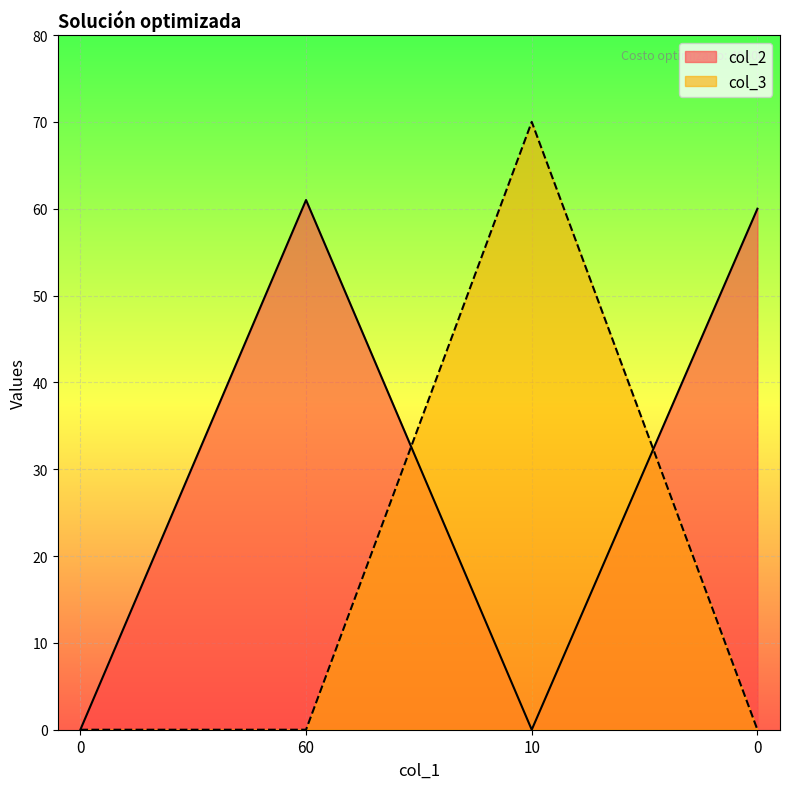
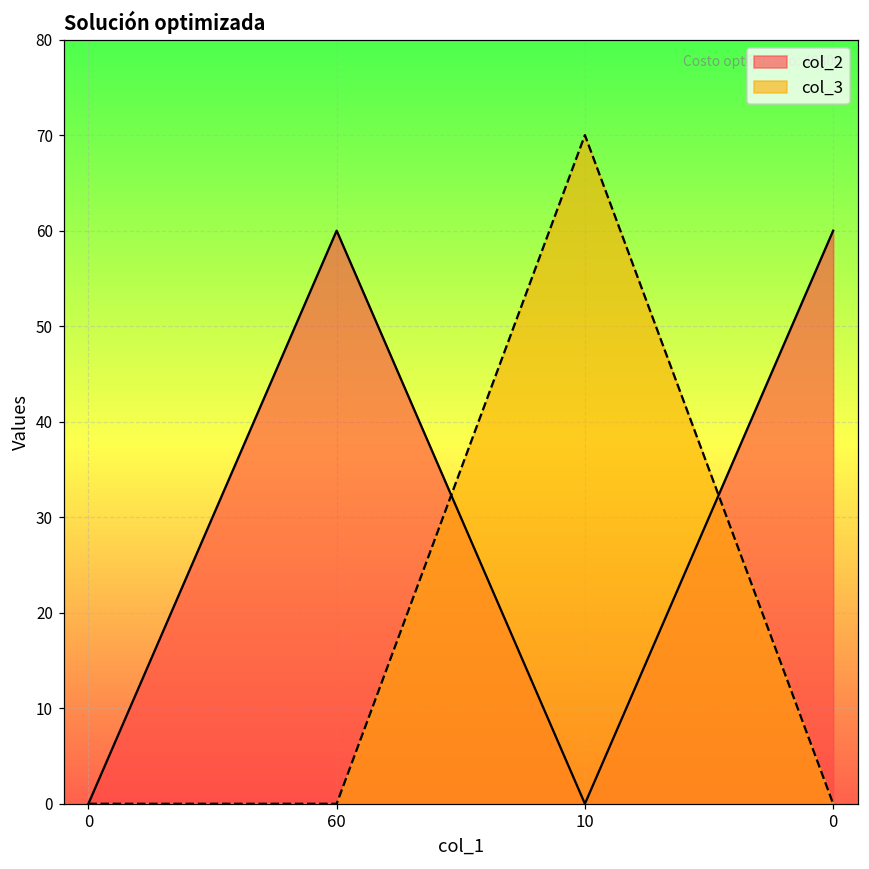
col_2, 60: 61 -> 60
